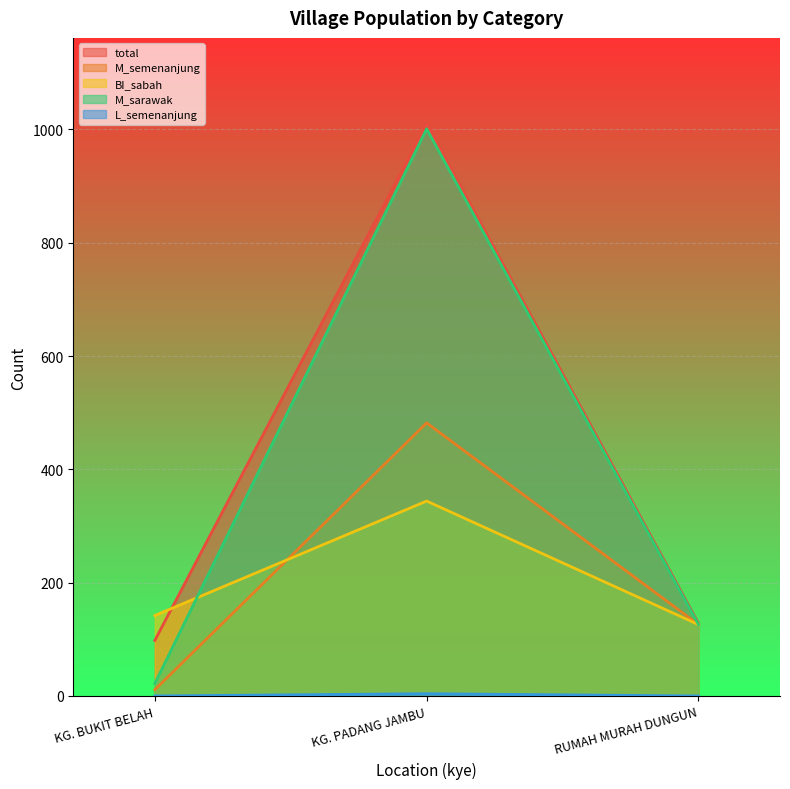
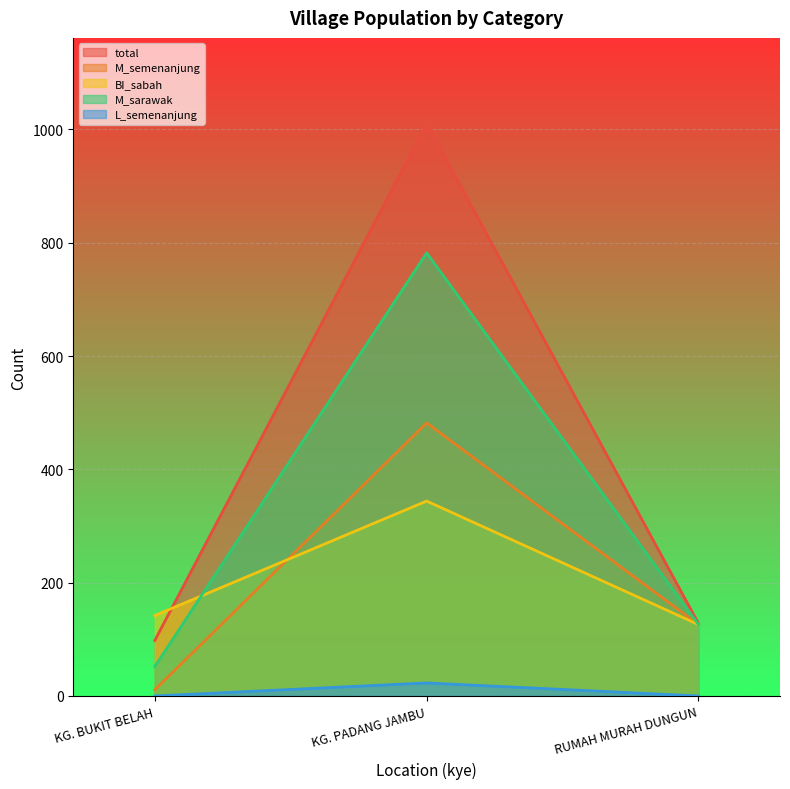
M_sarawak, KG. BUKIT BELAH: 20 -> 50
M_sarawak, KG. PADANG JAMBU: 1000 -> 780
L_semenanjung, KG. PADANG JAMBU: 0 -> 20
